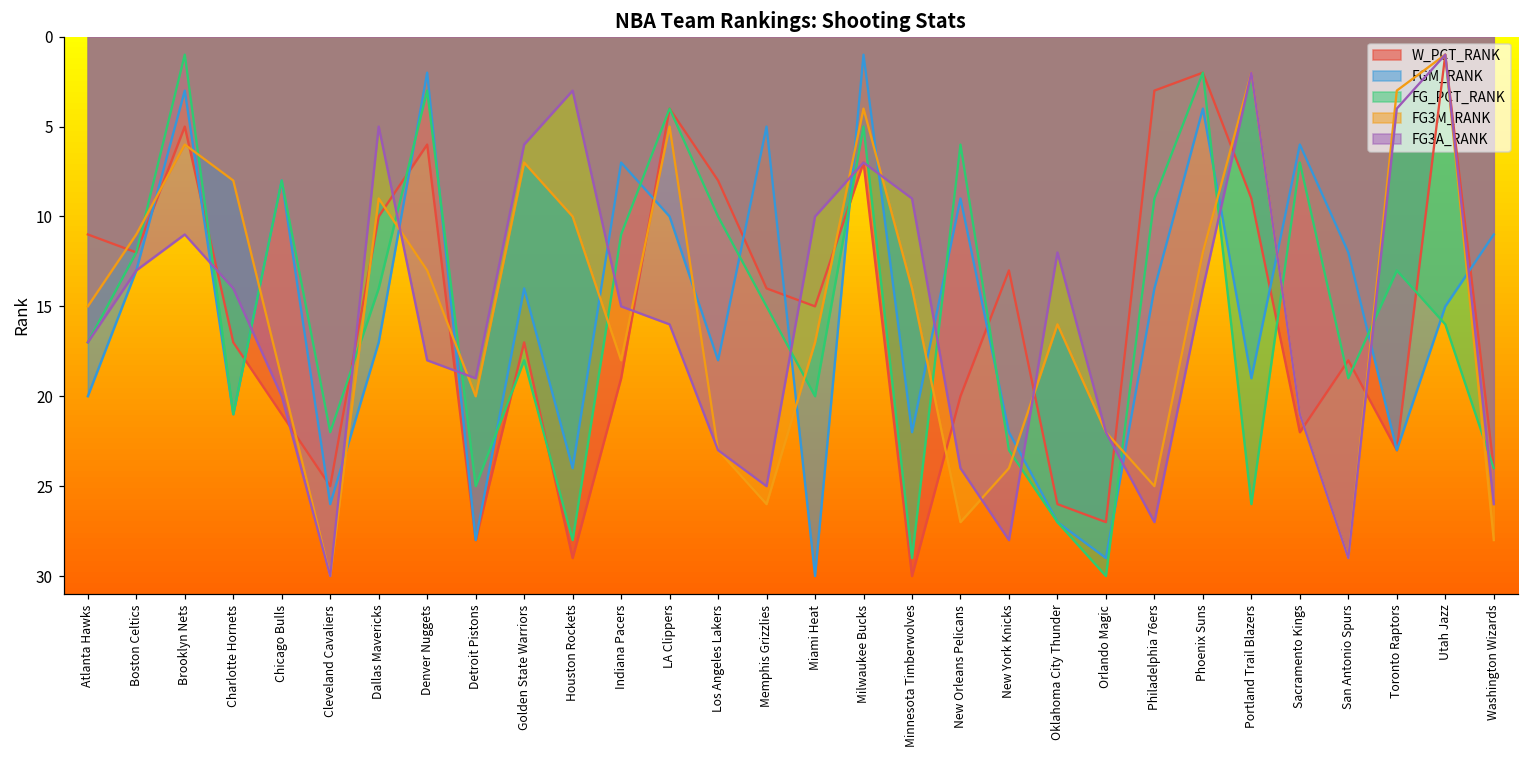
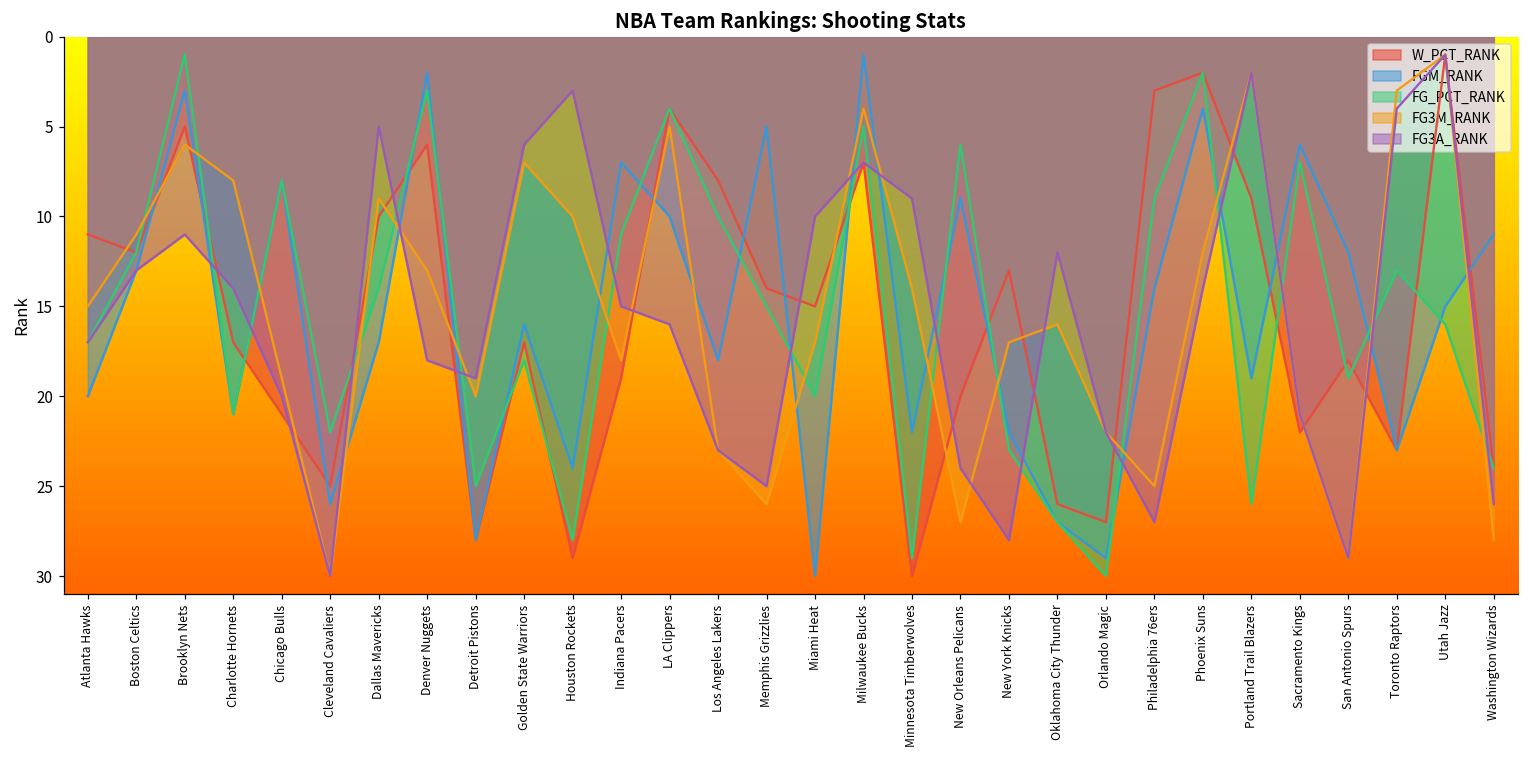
FGM_RANK, Golden State Warriors: 14 -> 16
FG3M_RANK, New York Knicks: 24 -> 17
